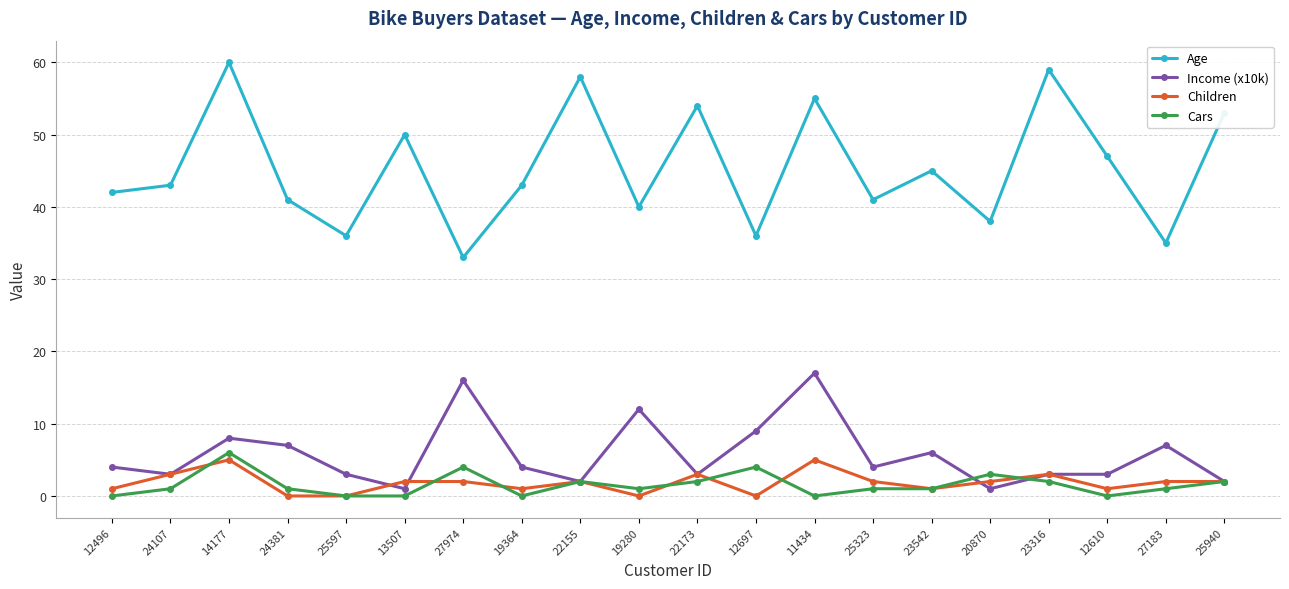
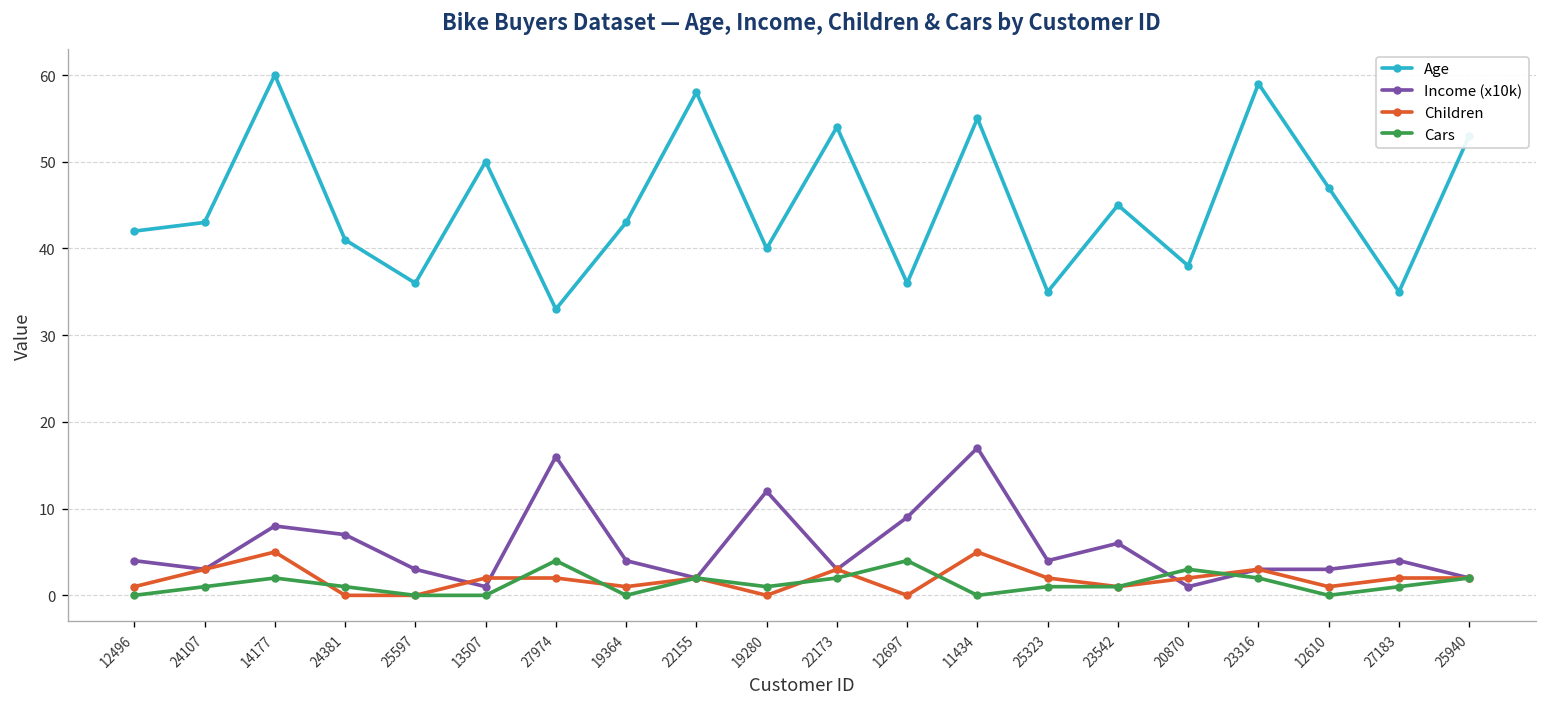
Cars, 14177: 6 -> 2
Age, 25323: 41 -> 35
Income (x10k), 27183: 7 -> 4
